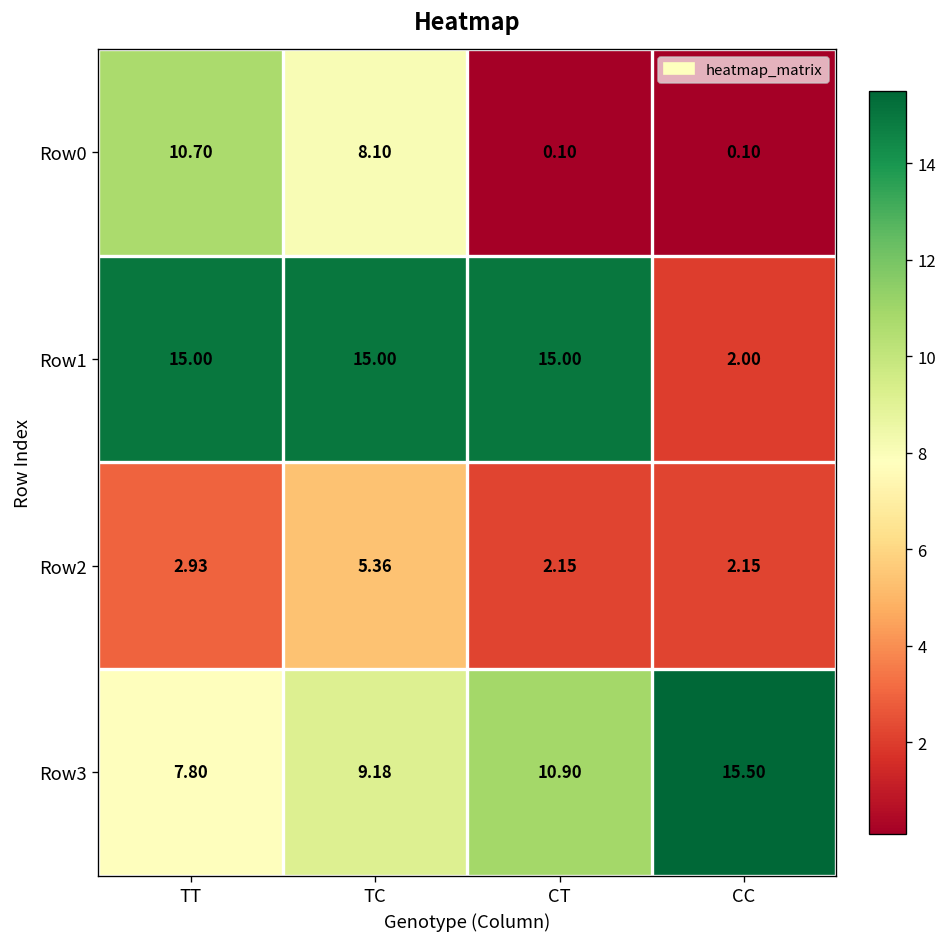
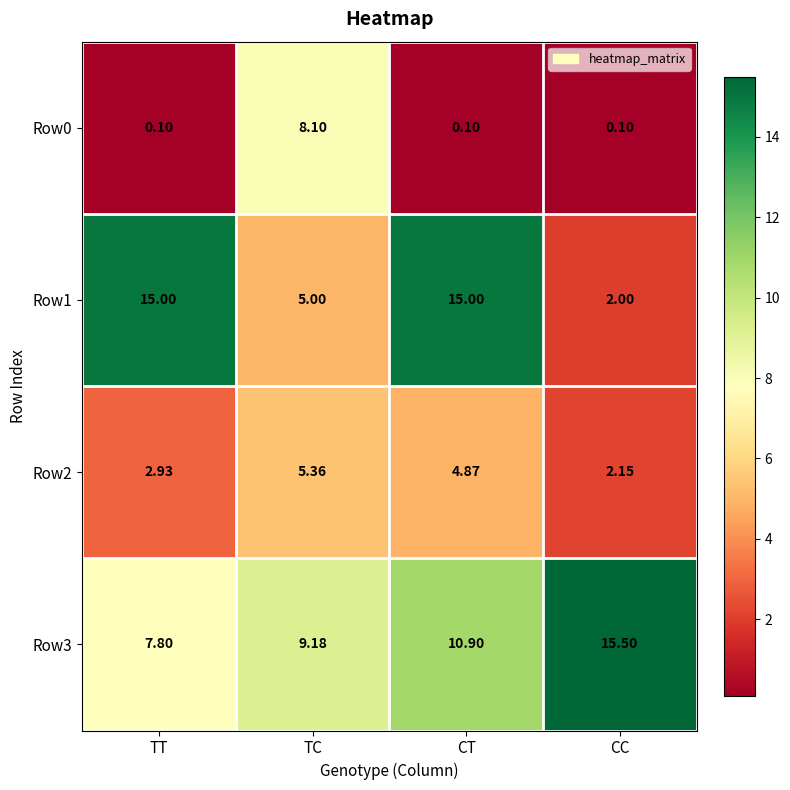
Row0, TT: 10.70 -> 0.10
Row1, TC: 15.00 -> 5.00
Row2, CT: 2.15 -> 4.87
